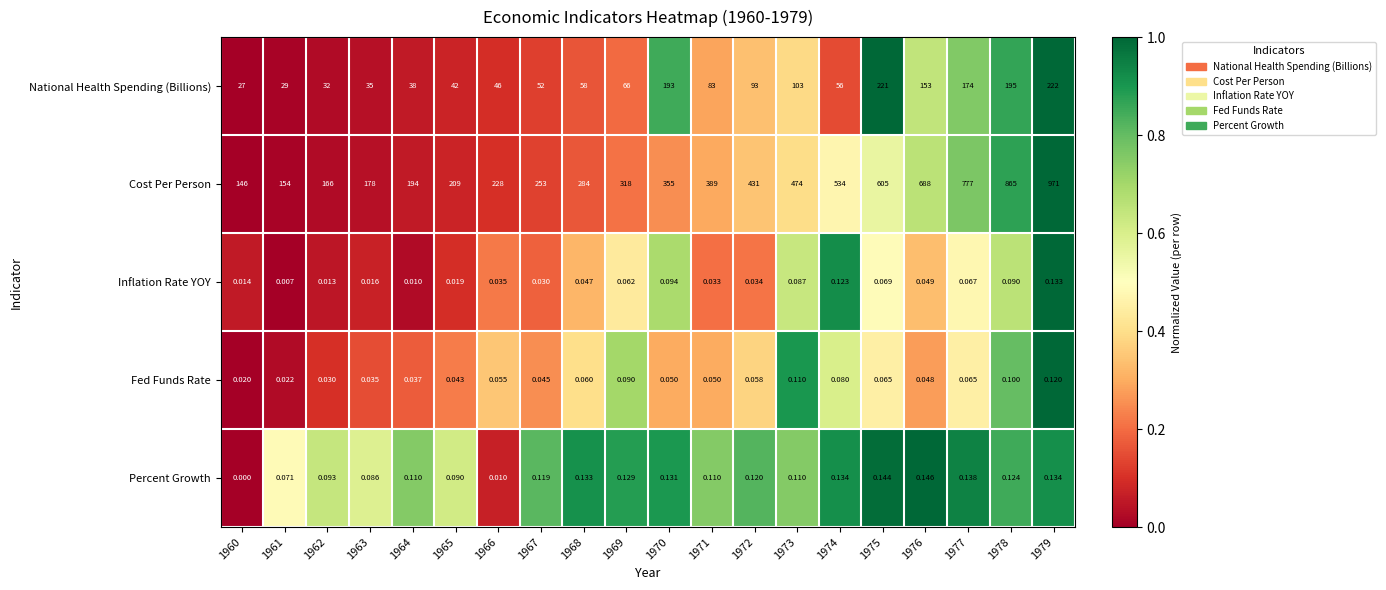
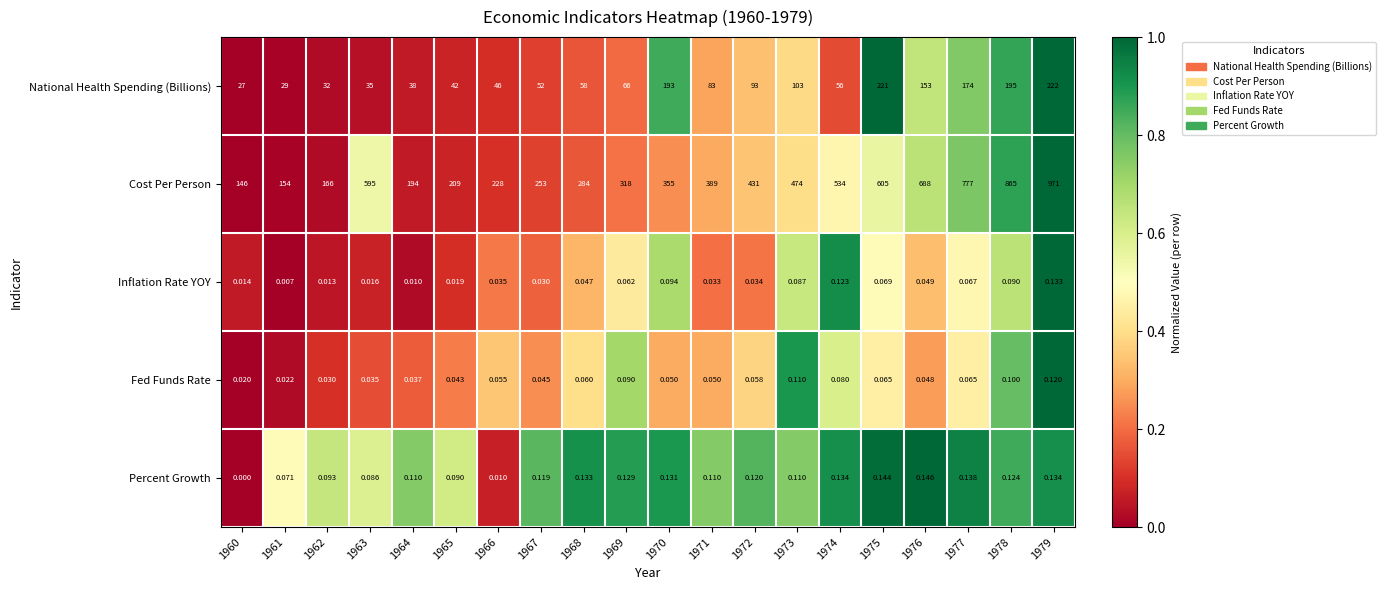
Cost Per Person, 1963: 178 -> 595
